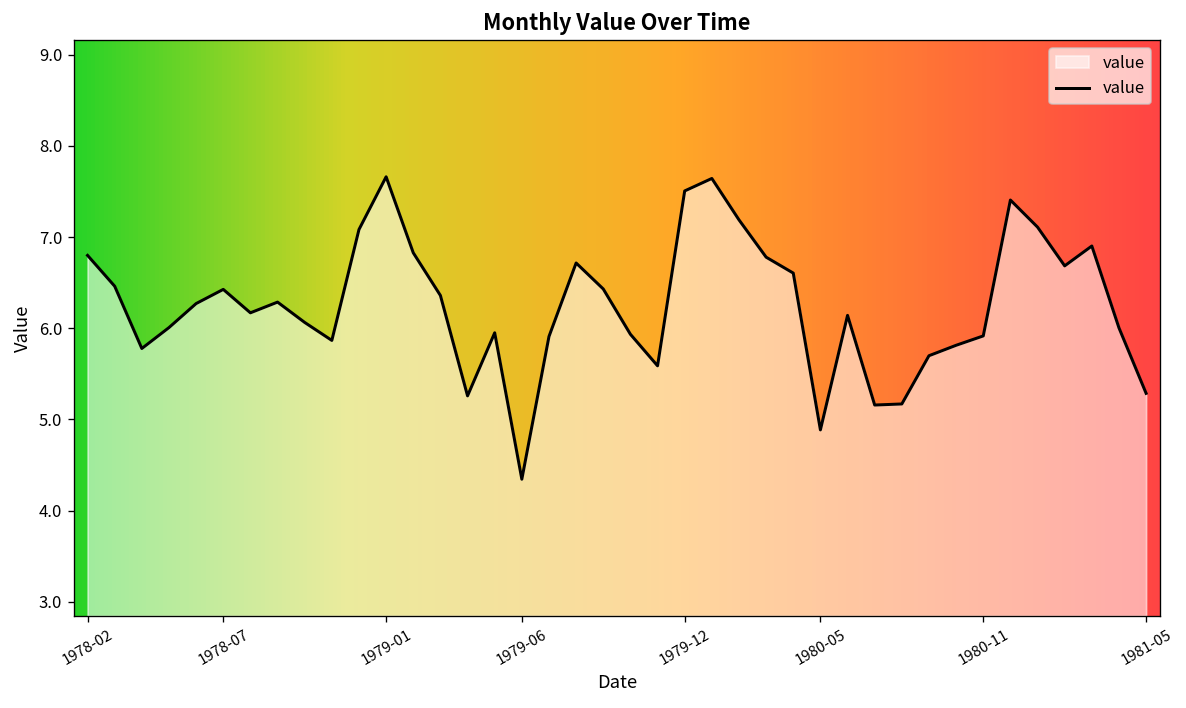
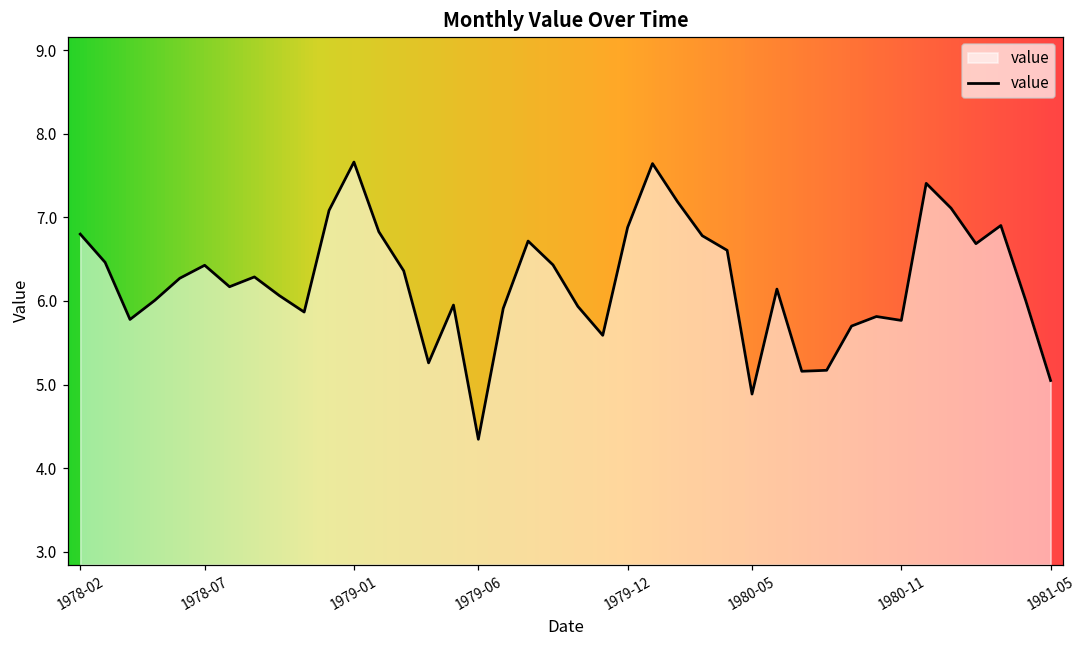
1979-12: 7.5 -> 6.9
1980-11: 5.9 -> 5.8
1981-05: 5.3 -> 5.0
